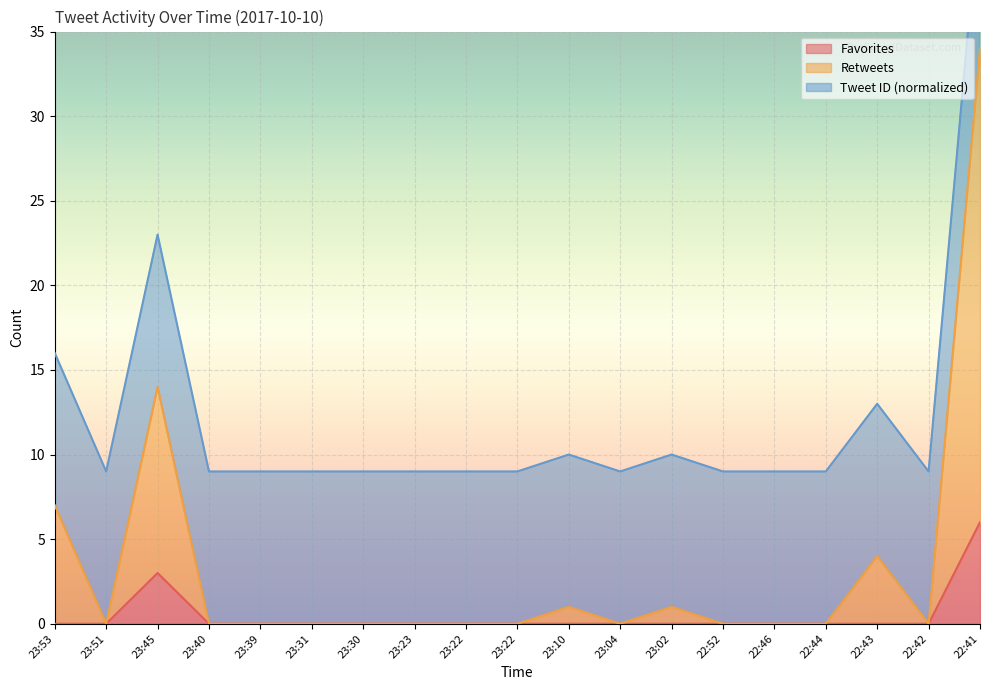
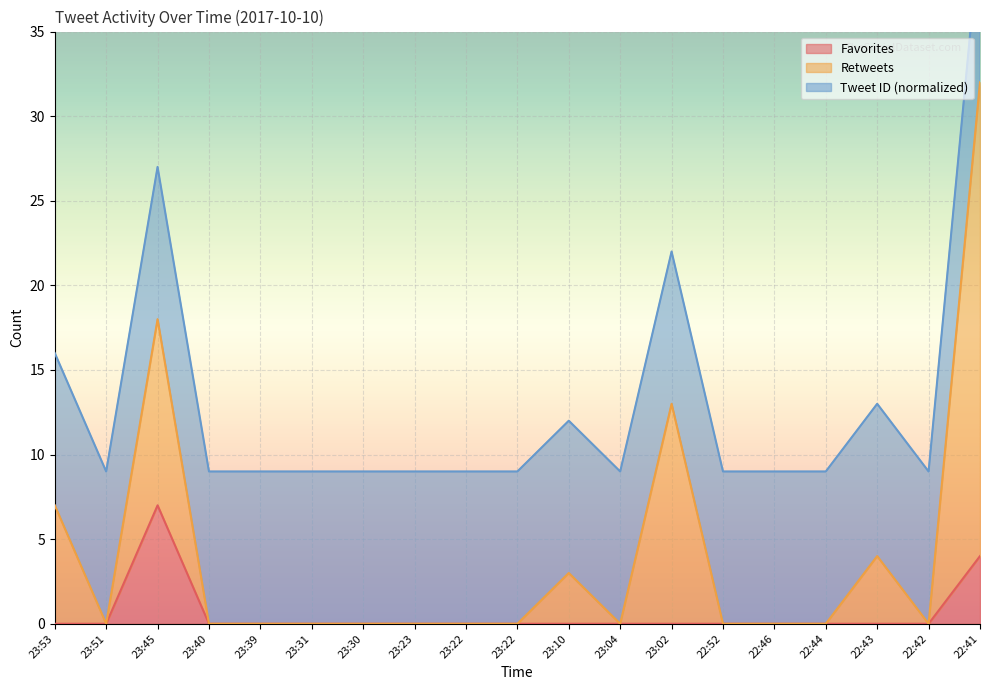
Favorites, 23:45: 3 -> 7
Retweets, 23:10: 1 -> 3
Retweets, 23:02: 1 -> 13
Favorites, 22:41: 6 -> 4
